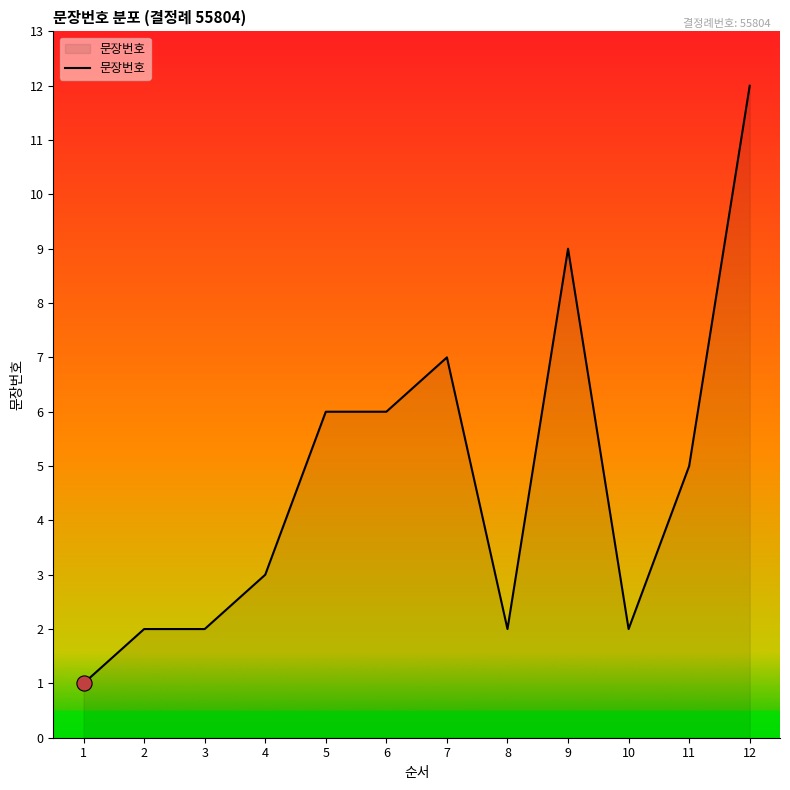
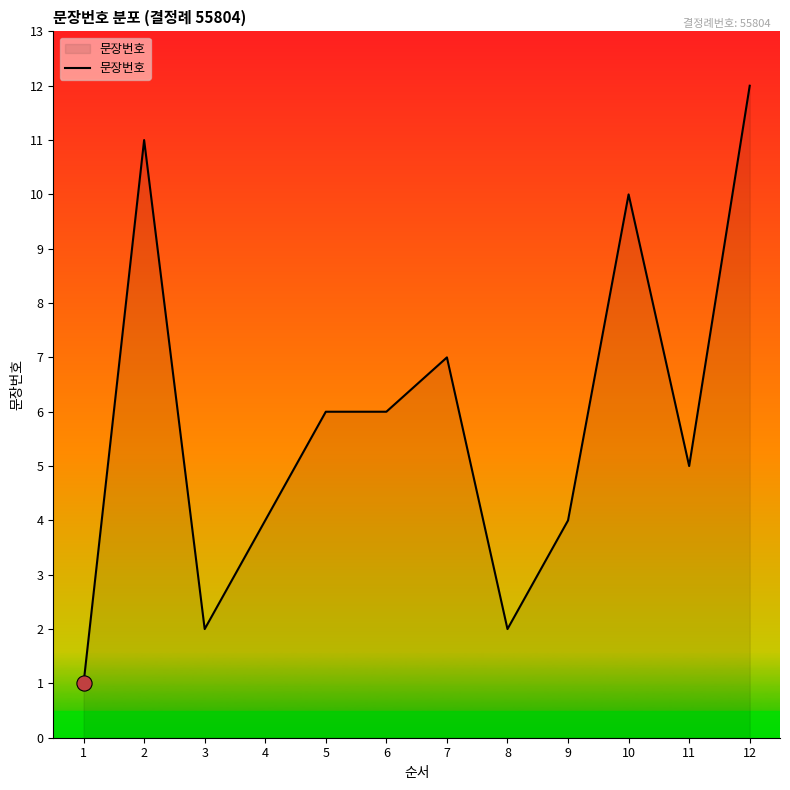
문장번호, 2: 2 -> 11
문장번호, 4: 3 -> 4
문장번호, 9: 9 -> 4
문장번호, 10: 2 -> 10
